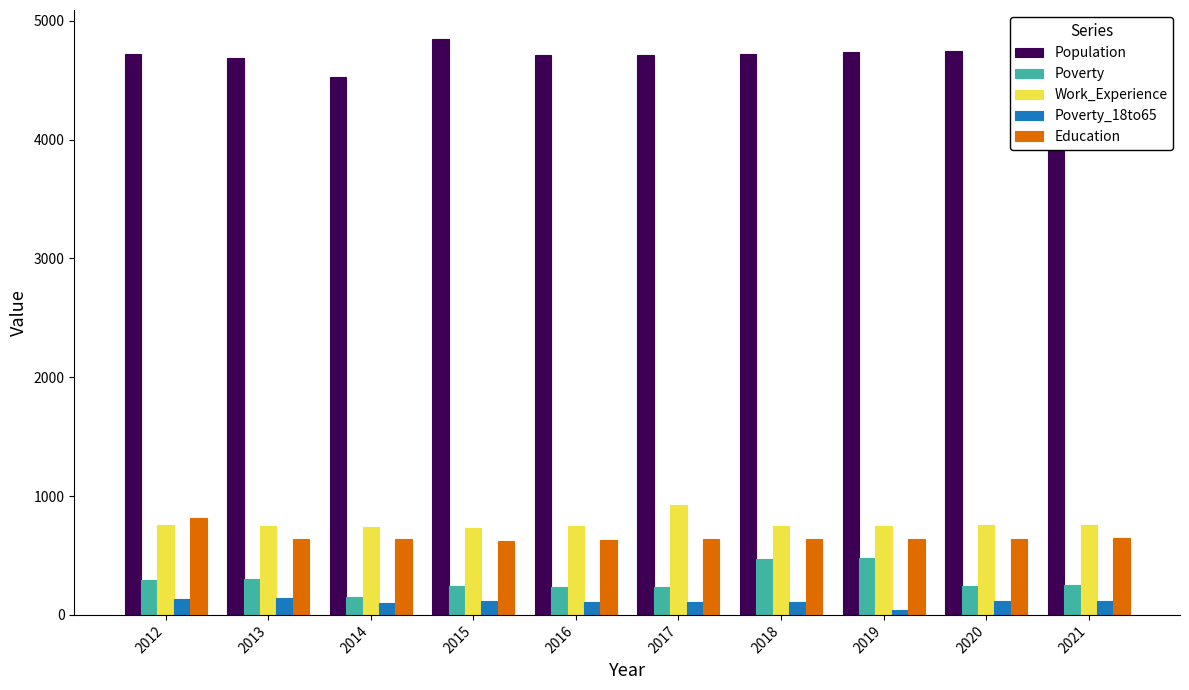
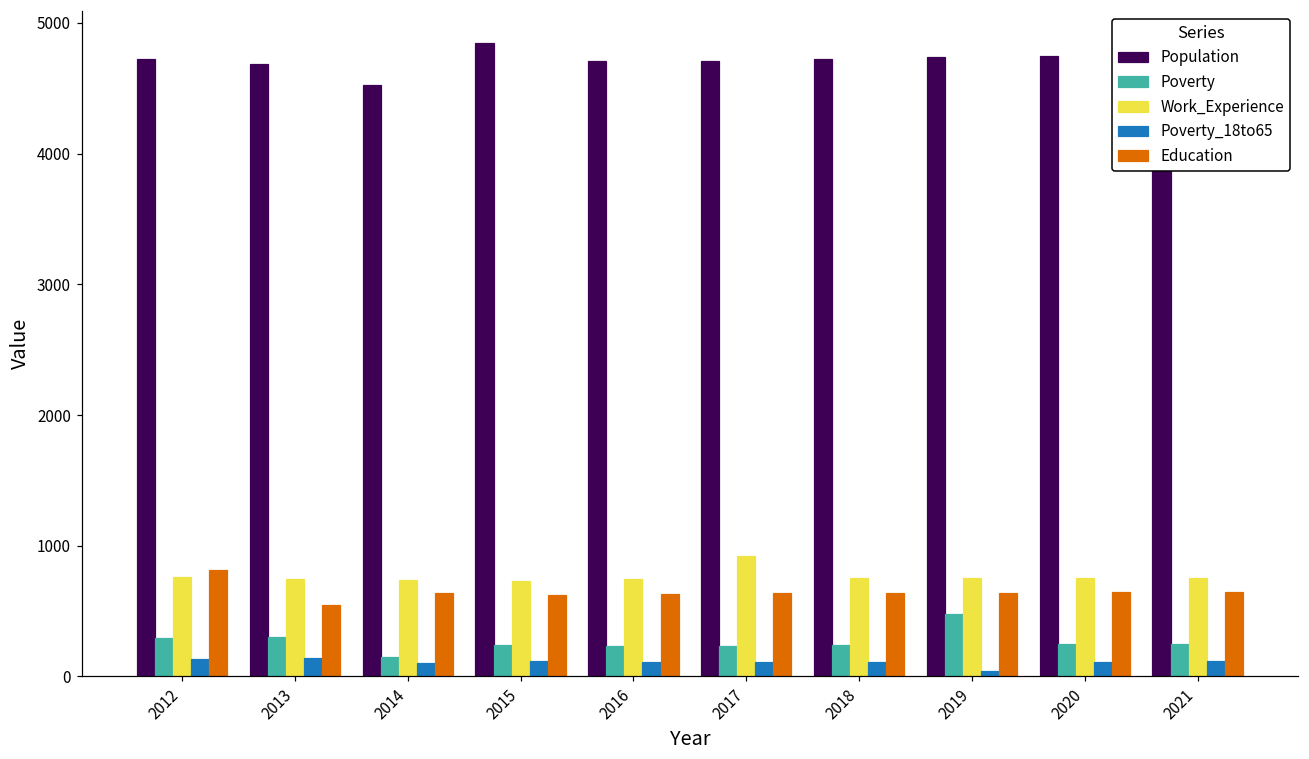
Education, 2013: 640 -> 550
Poverty, 2018: 470 -> 240
